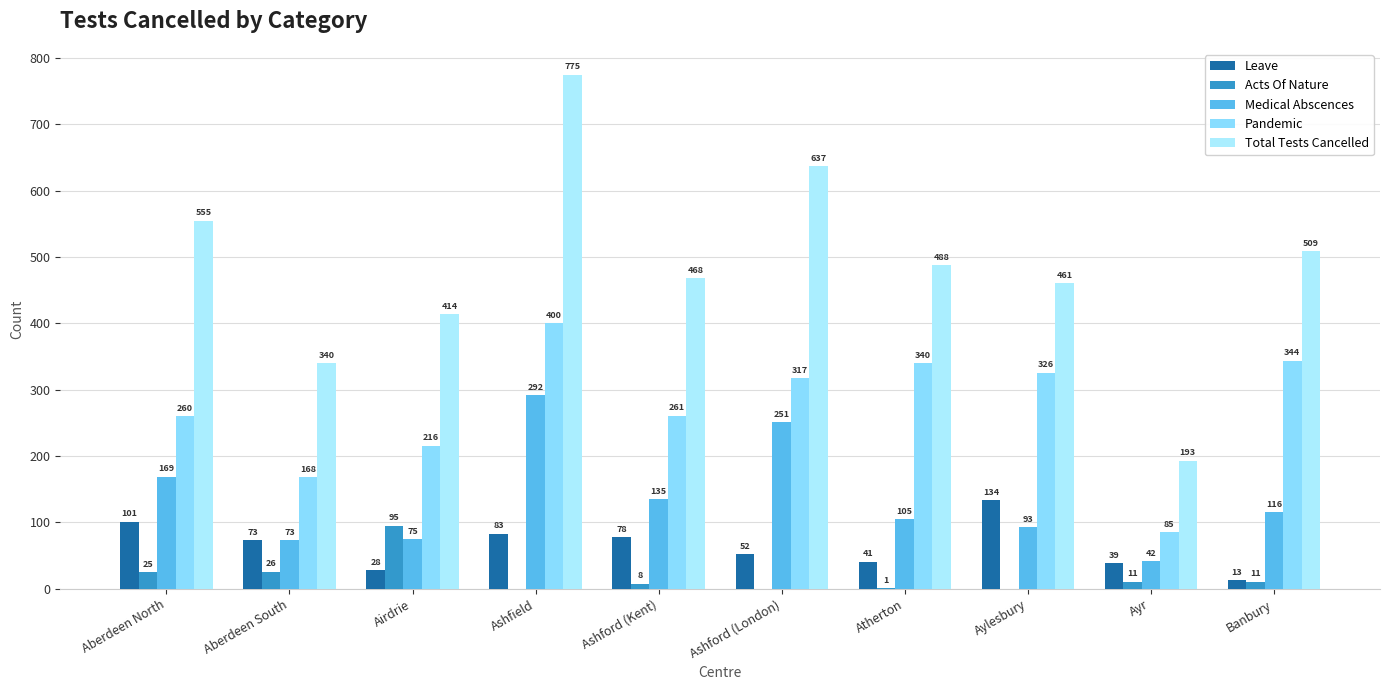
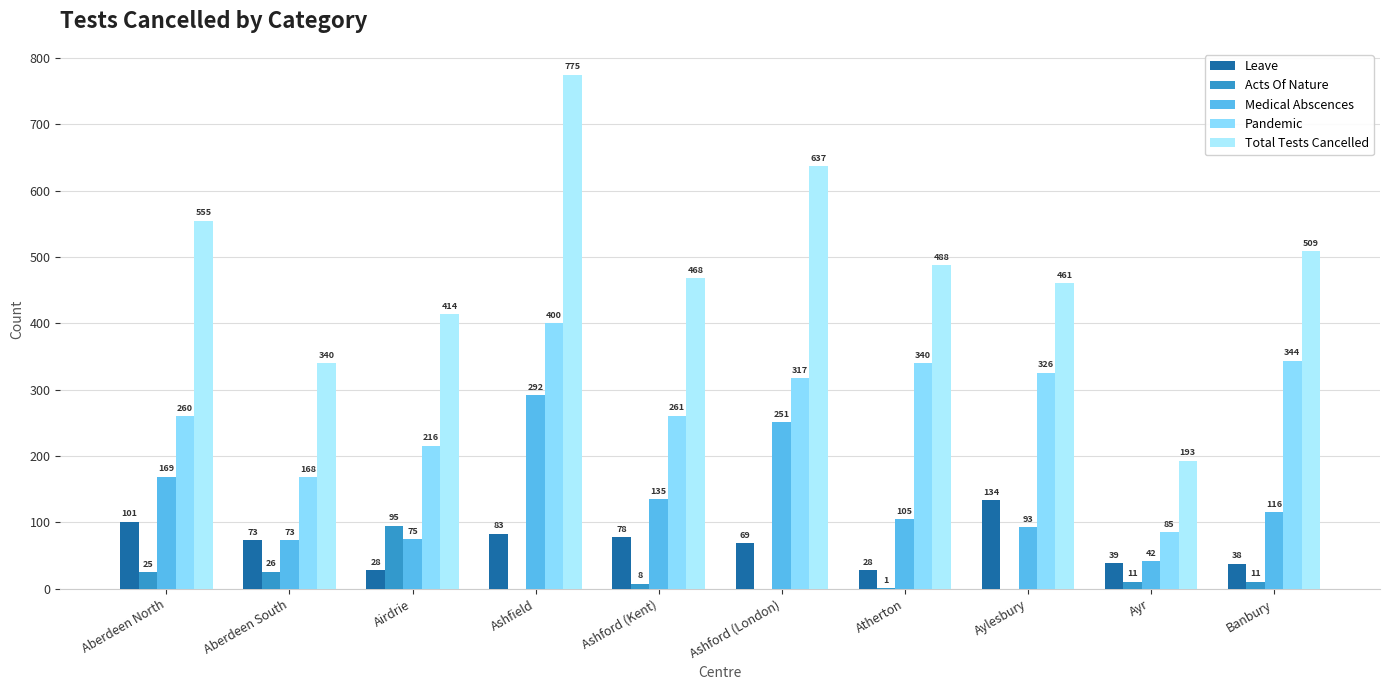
Leave, Ashford (London): 52 -> 69
Leave, Atherton: 41 -> 28
Leave, Banbury: 13 -> 38
